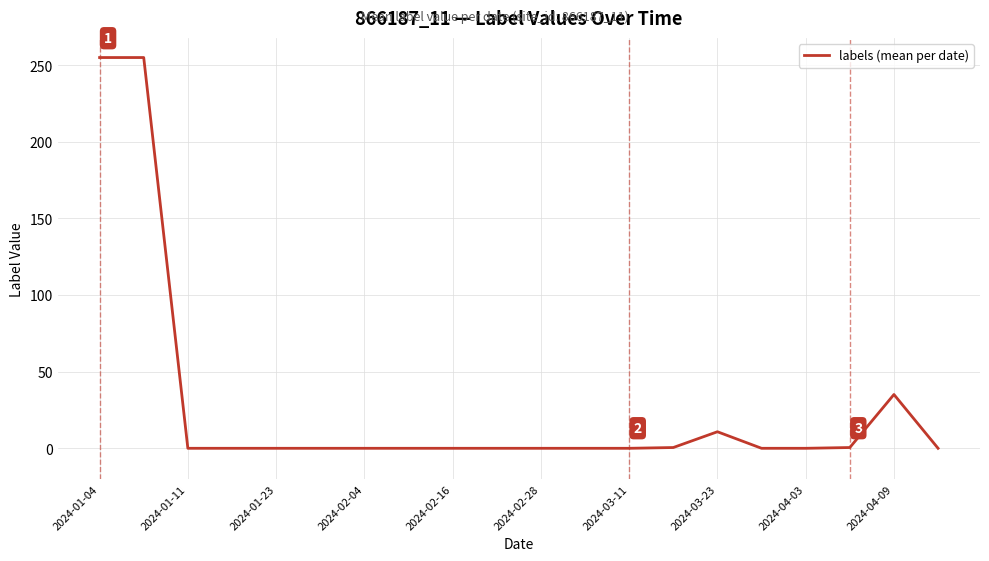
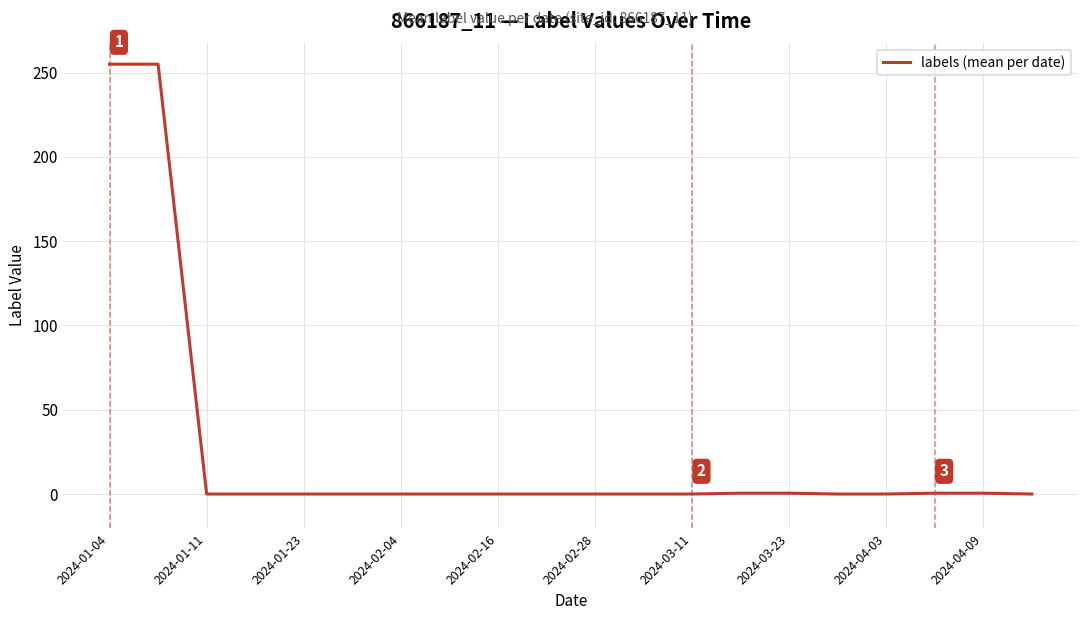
2024-03-23: 11 -> 1
2024-04-09: 35 -> 1
